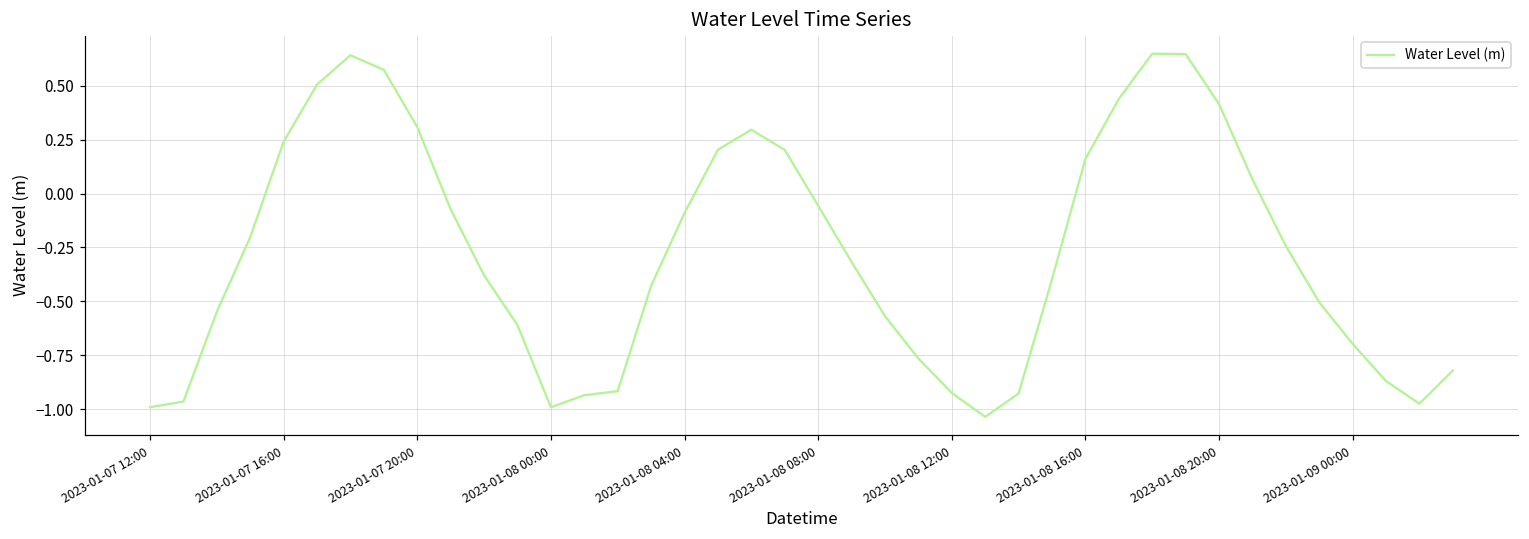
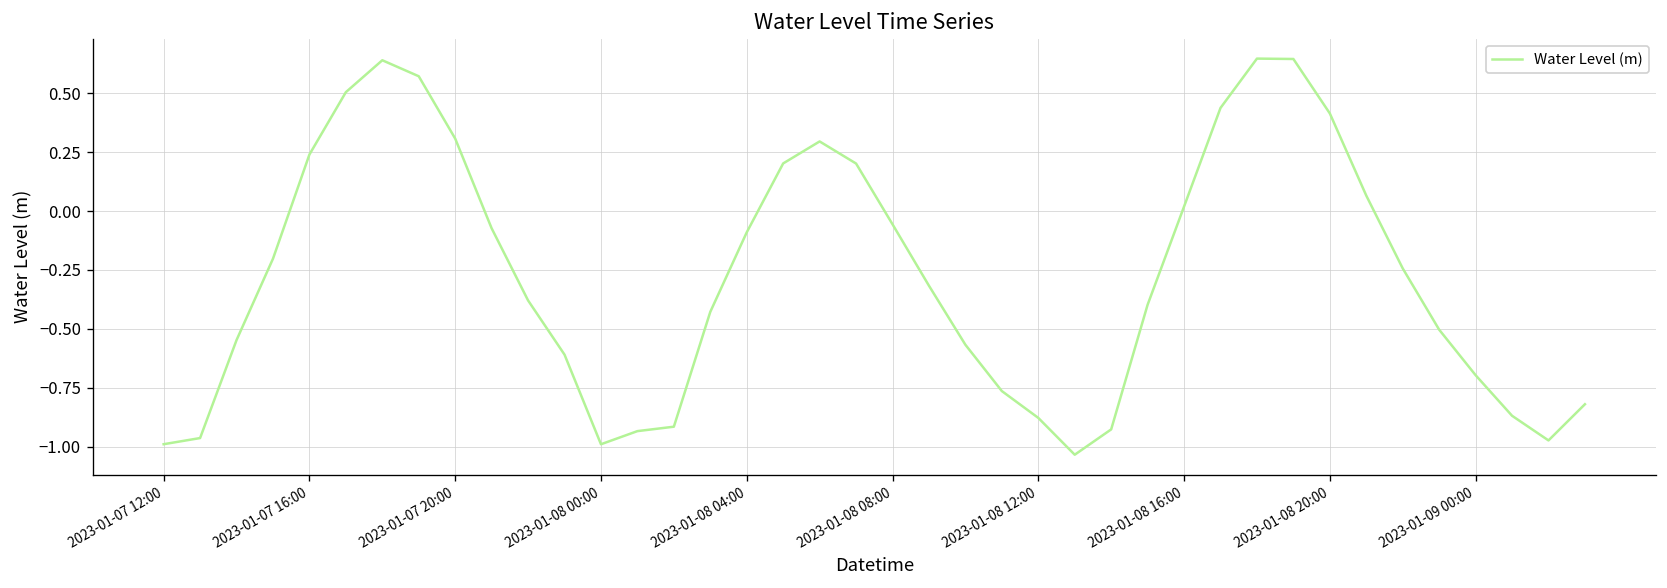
2023-01-08 12:00: -0.92 -> -0.88
2023-01-08 16:00: 0.16 -> 0.02
